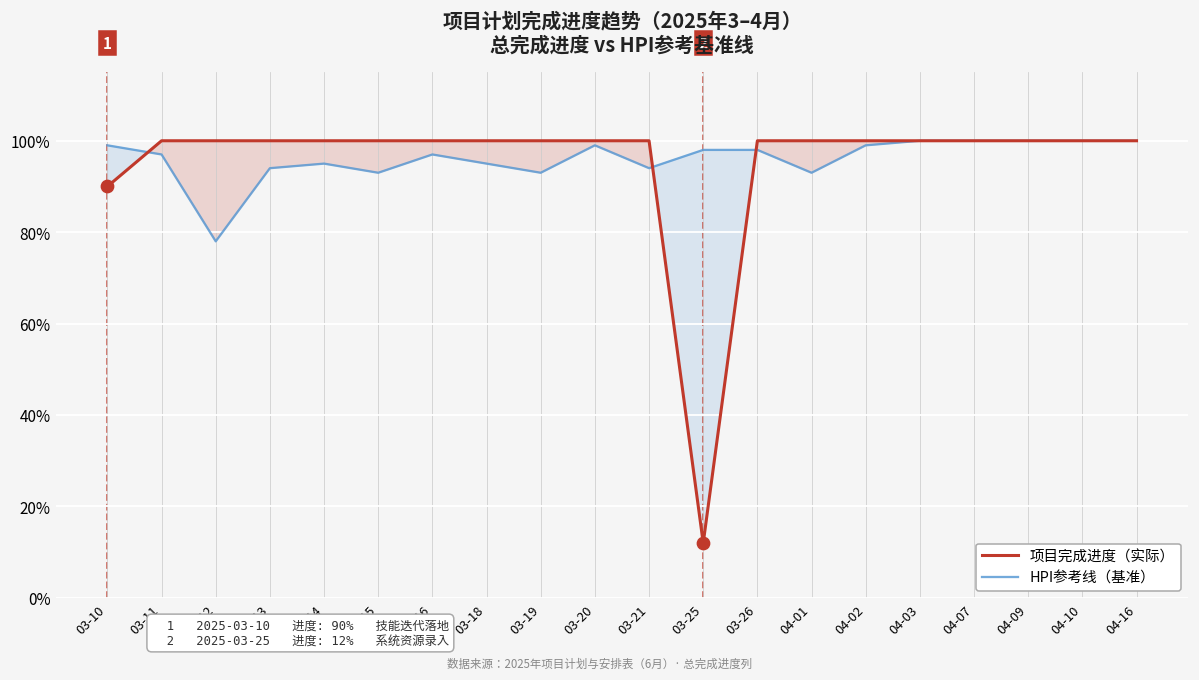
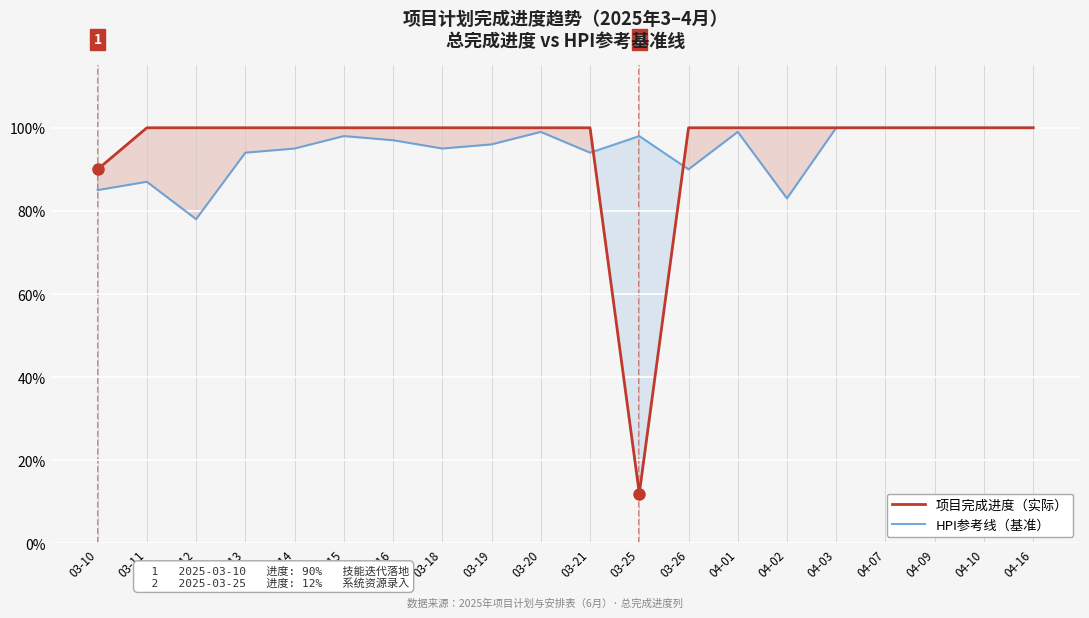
HPI参考线（基准）, 03-10: 99% -> 85%
HPI参考线（基准）, 03-11: 97% -> 87%
HPI参考线（基准）, 03-15: 93% -> 98%
HPI参考线（基准）, 03-19: 93% -> 96%
HPI参考线（基准）, 03-26: 98% -> 90%
HPI参考线（基准）, 04-01: 93% -> 99%
HPI参考线（基准）, 04-02: 99% -> 83%
